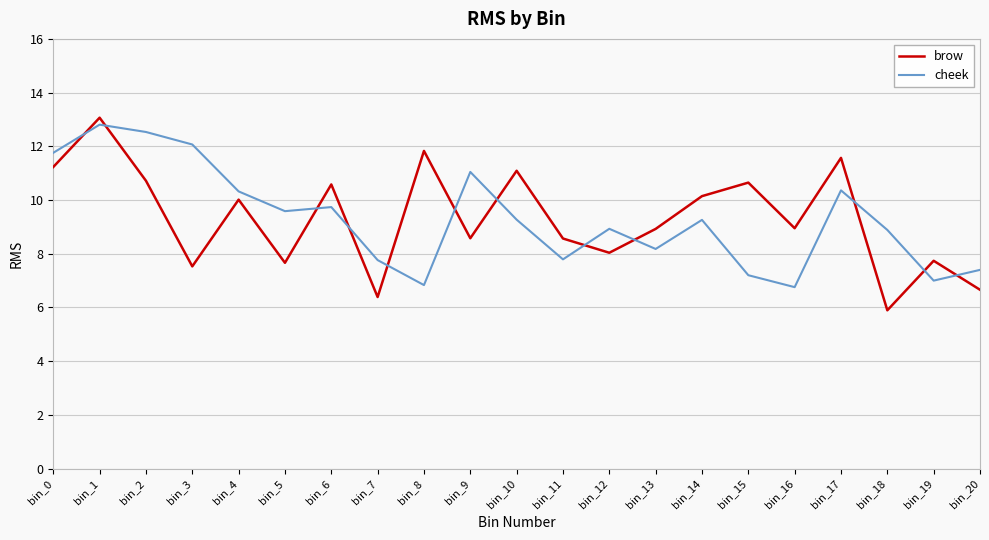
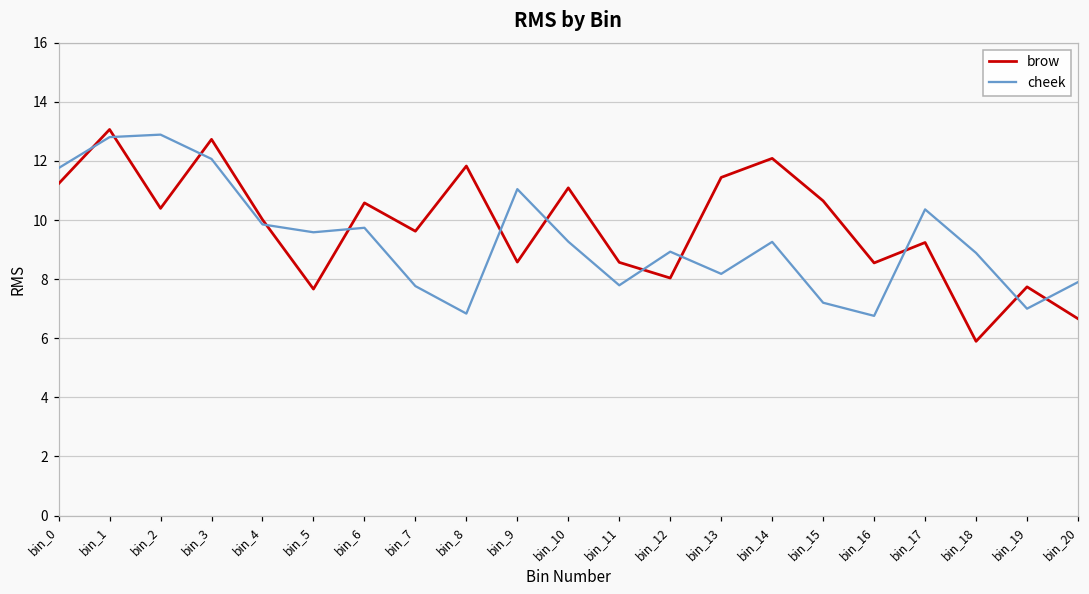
brow, bin_2: 10.7 -> 10.4
cheek, bin_2: 12.5 -> 12.9
brow, bin_3: 7.5 -> 12.7
cheek, bin_4: 10.3 -> 9.9
brow, bin_7: 6.4 -> 9.6
brow, bin_13: 8.9 -> 11.4
brow, bin_14: 10.1 -> 12.1
brow, bin_16: 9.0 -> 8.5
brow, bin_17: 11.6 -> 9.2
cheek, bin_20: 7.4 -> 7.9
